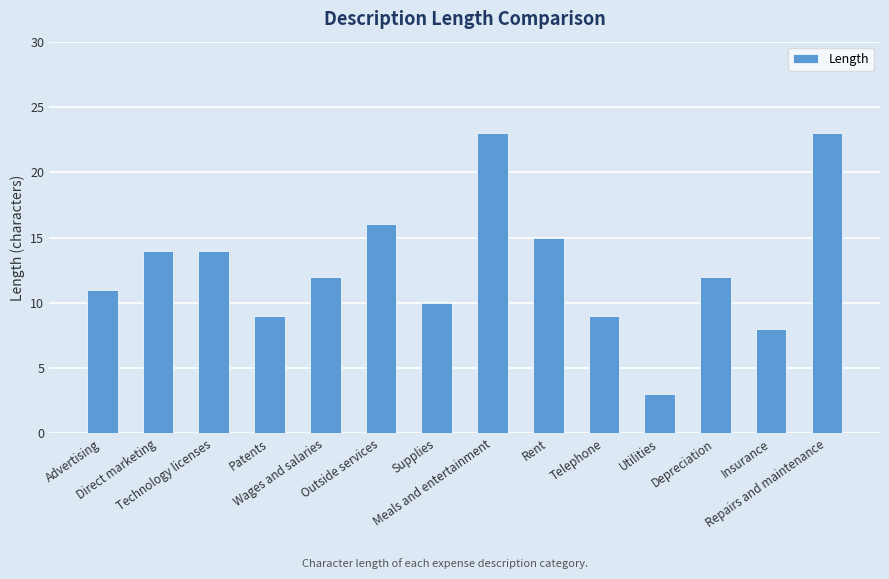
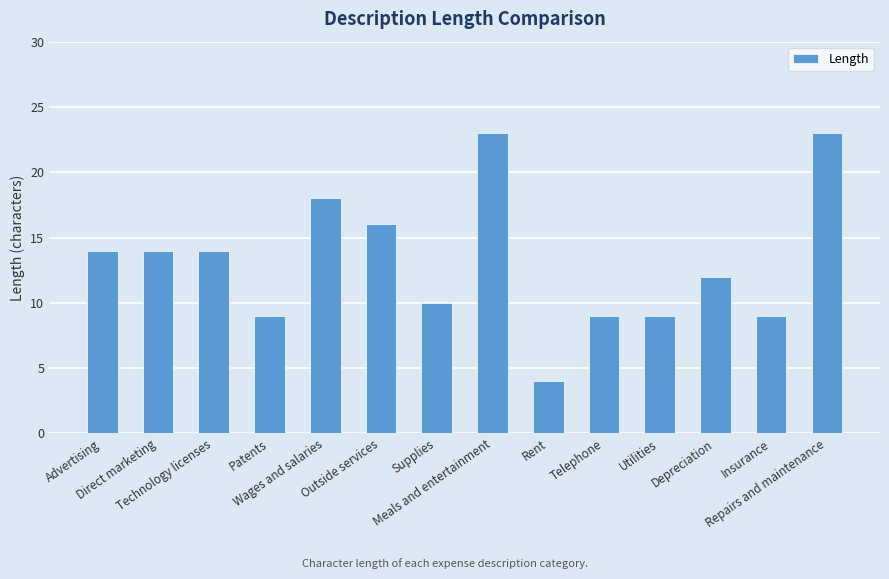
Advertising: 11 -> 14
Wages and salaries: 12 -> 18
Rent: 15 -> 4
Utilities: 3 -> 9
Insurance: 8 -> 9
